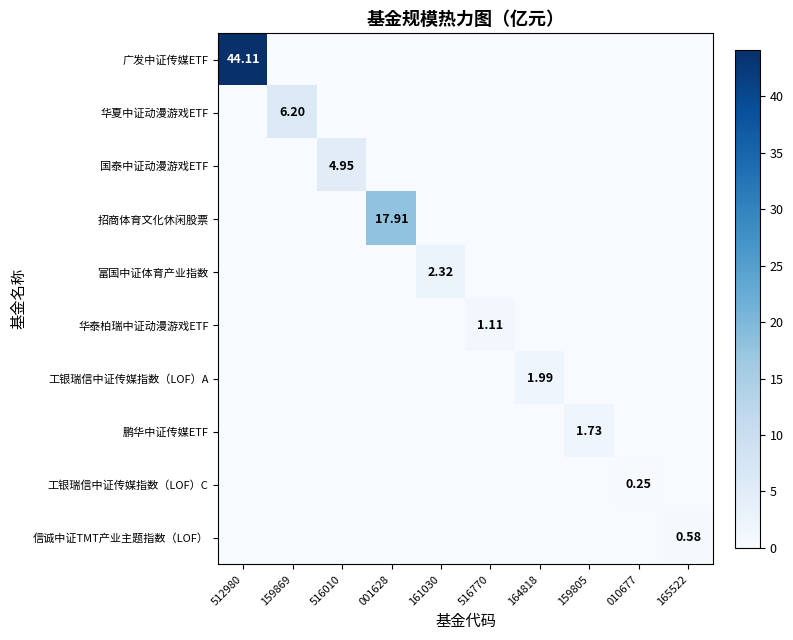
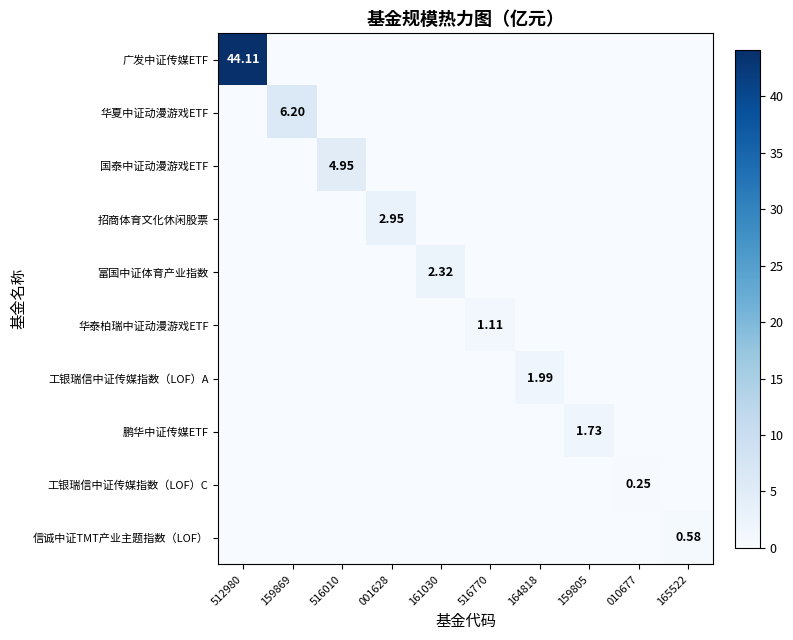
招商体育文化休闲股票, 001628: 17.91 -> 2.95
